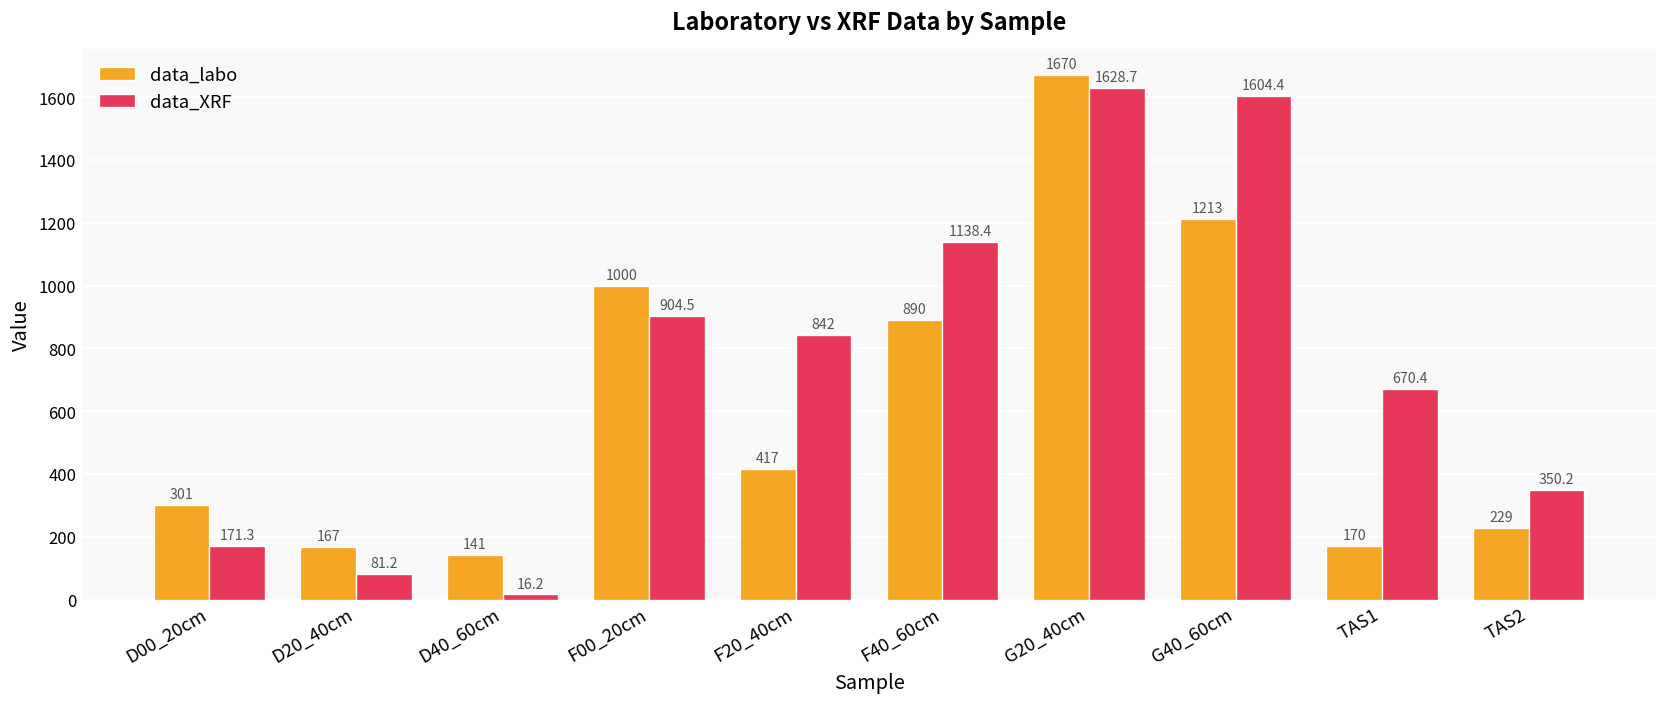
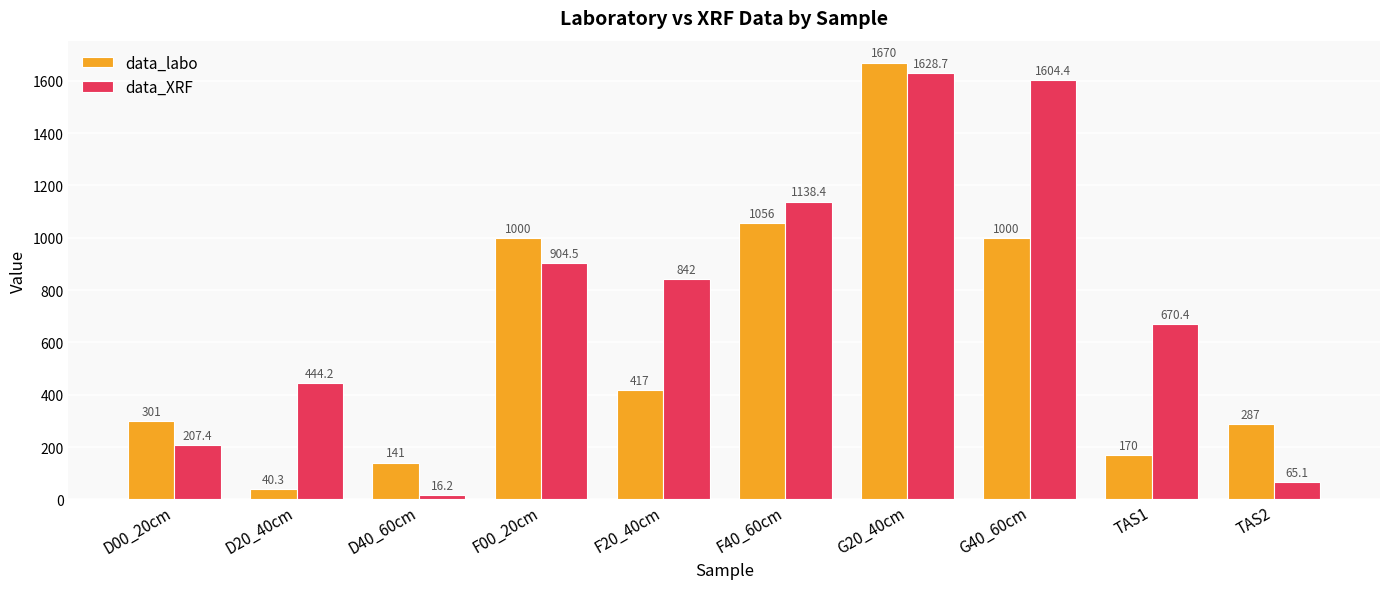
data_XRF, D00_20cm: 171.3 -> 207.4
data_labo, D20_40cm: 167 -> 40.3
data_XRF, D20_40cm: 81.2 -> 444.2
data_labo, F40_60cm: 890 -> 1056
data_labo, G40_60cm: 1213 -> 1000
data_labo, TAS2: 229 -> 287
data_XRF, TAS2: 350.2 -> 65.1
